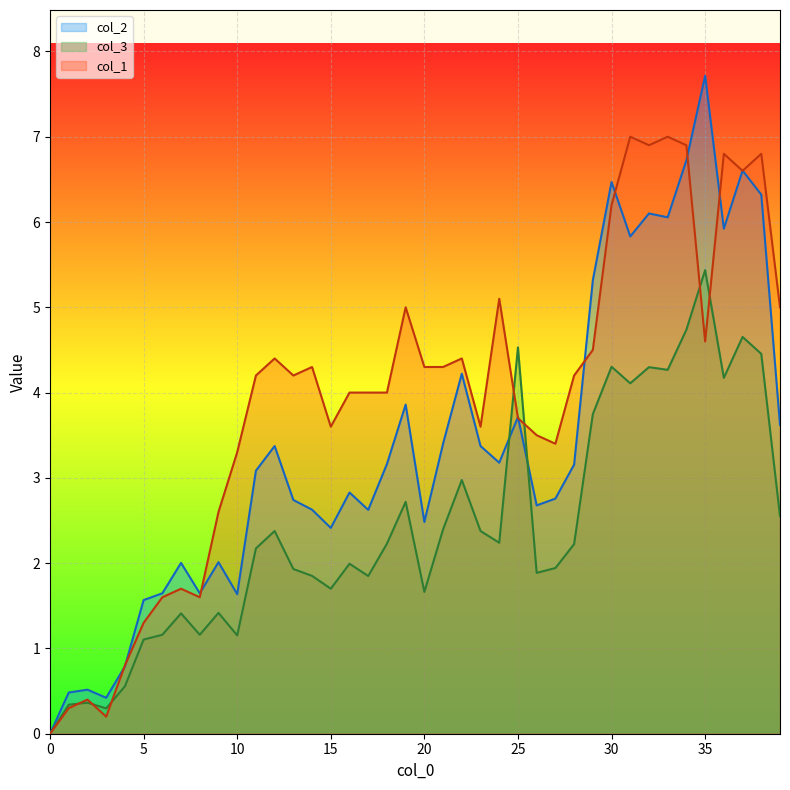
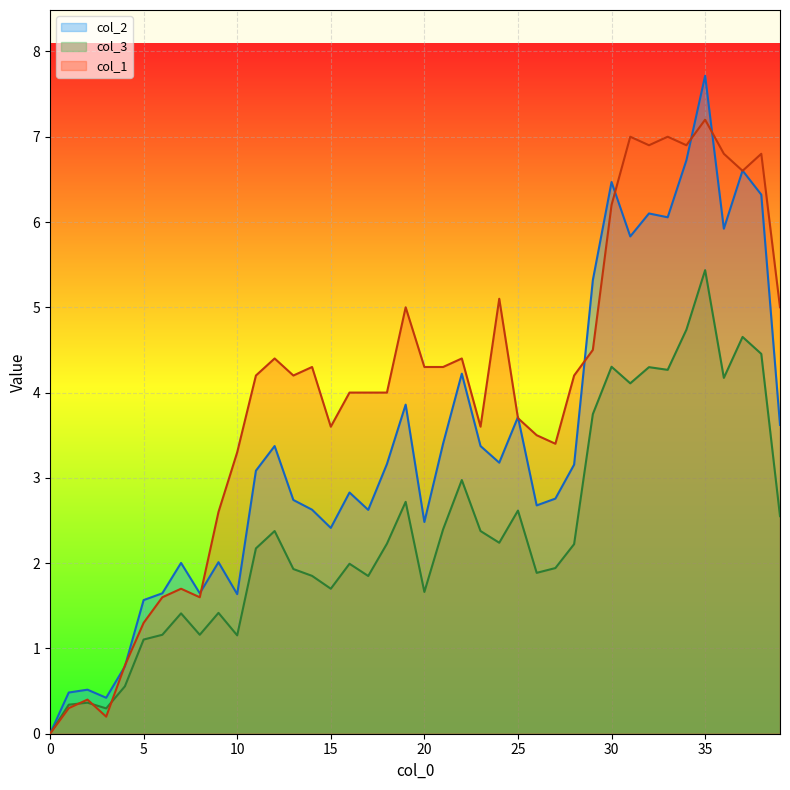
col_3, 25: 4.5 -> 2.6
col_1, 35: 4.6 -> 7.2
